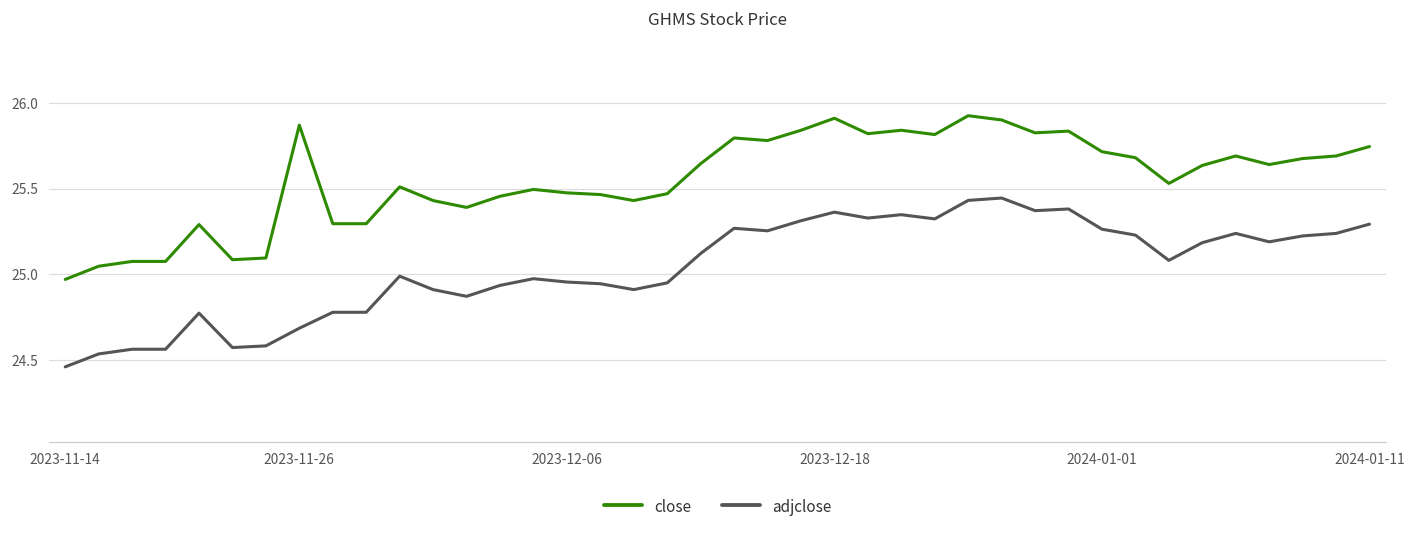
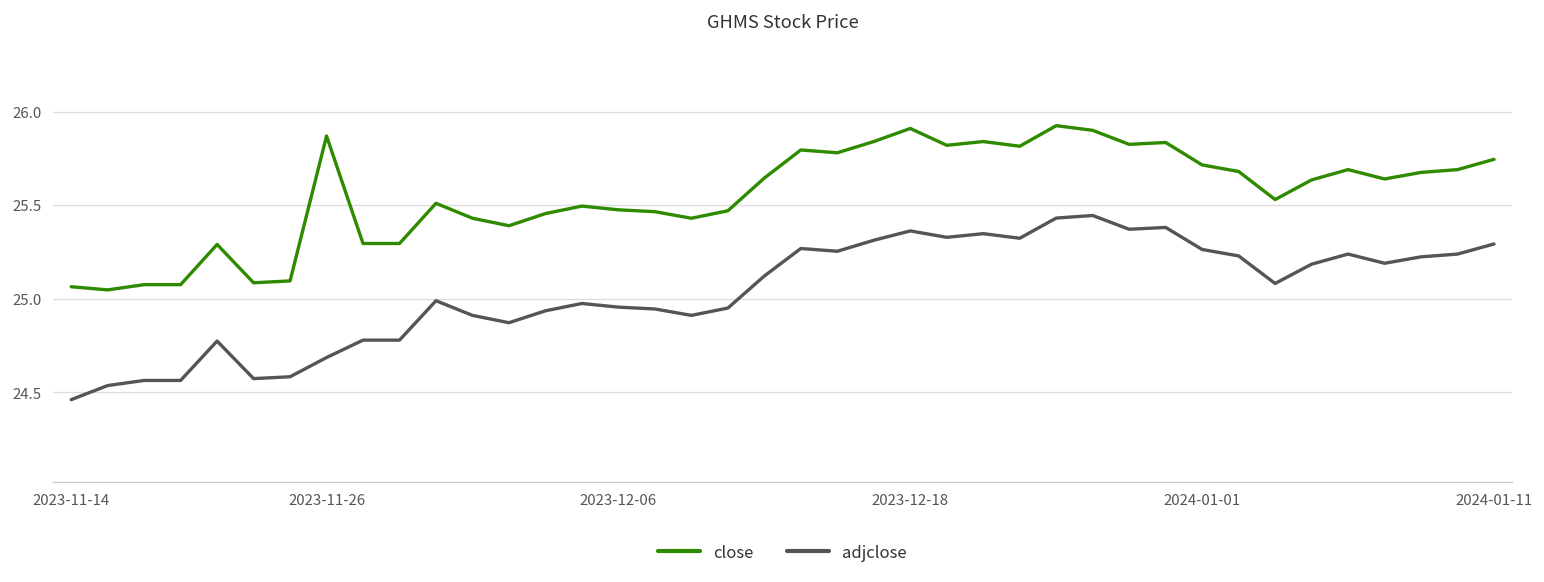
close, 2023-11-14: 24.97 -> 25.06
